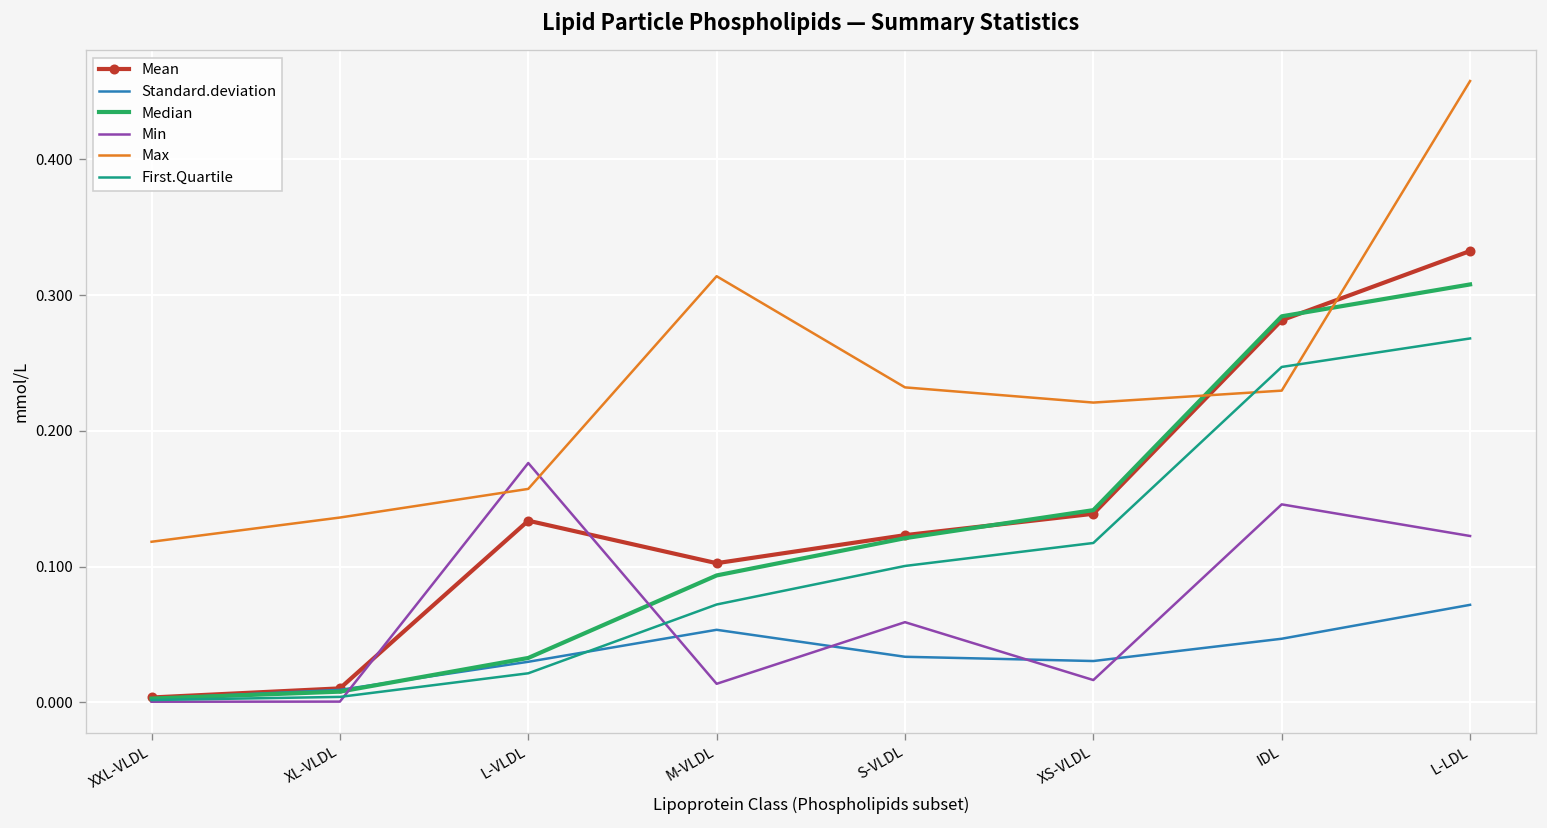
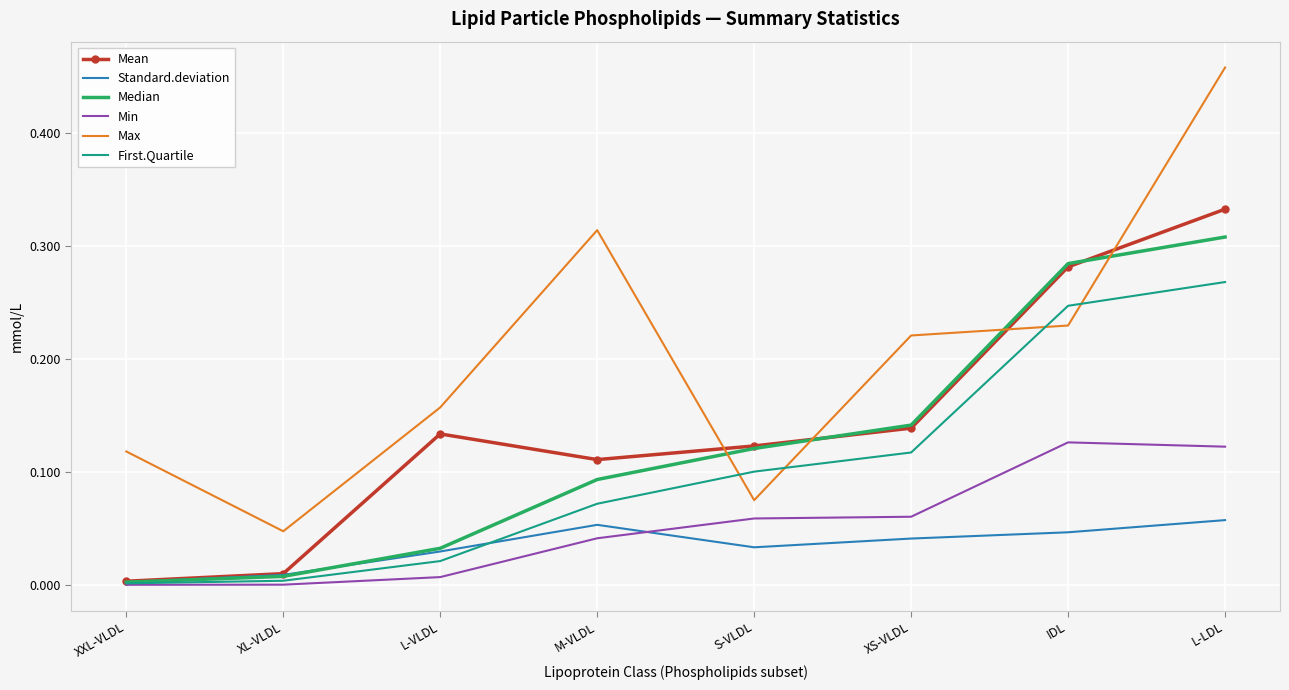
Max, XL-VLDL: 0.136 -> 0.048
Min, L-VLDL: 0.176 -> 0.007
Mean, M-VLDL: 0.103 -> 0.111
Min, M-VLDL: 0.014 -> 0.042
Max, S-VLDL: 0.232 -> 0.075
Standard.deviation, XS-VLDL: 0.030 -> 0.041
Min, XS-VLDL: 0.016 -> 0.061
Min, IDL: 0.146 -> 0.126
Standard.deviation, L-LDL: 0.072 -> 0.058
